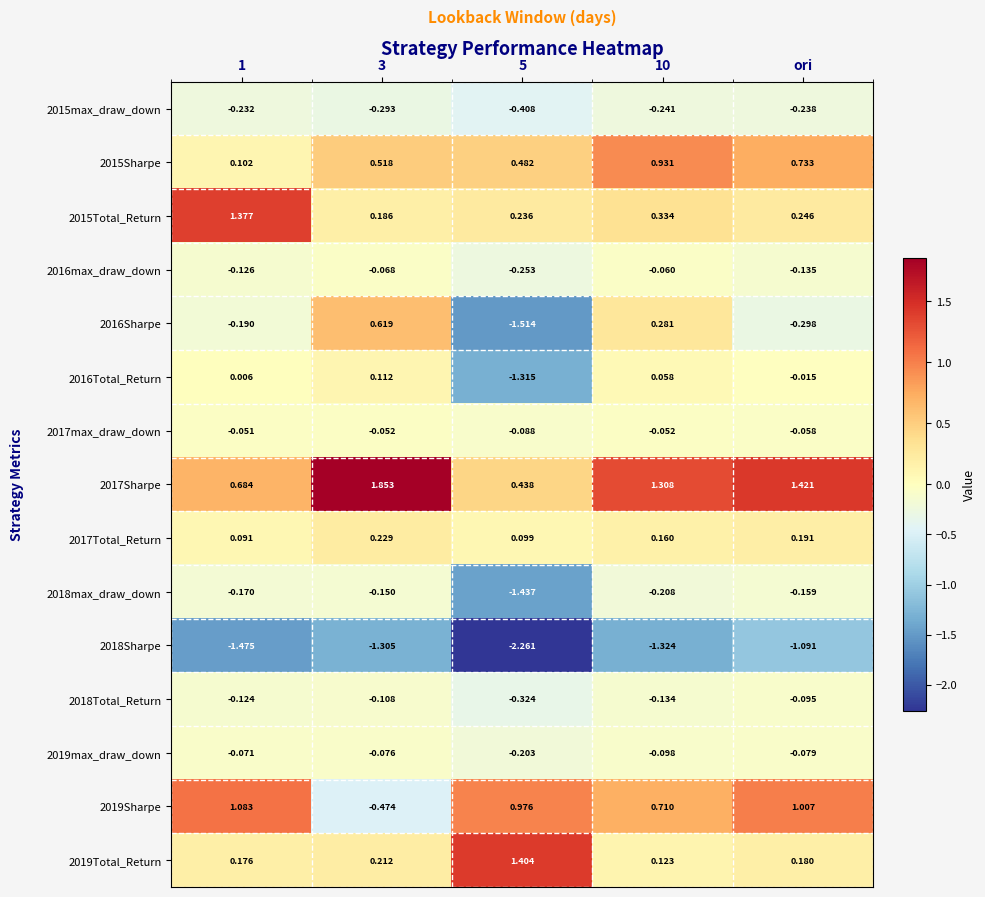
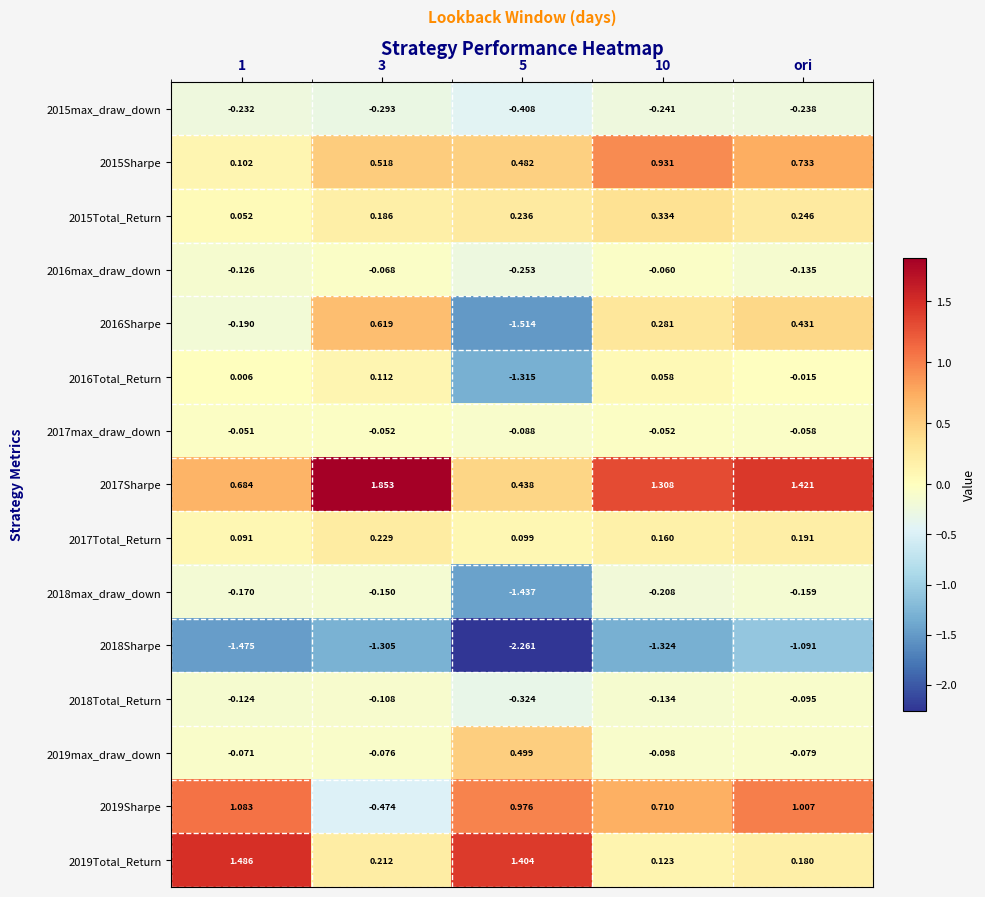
2015Total_Return, 1: 1.377 -> 0.052
2016Sharpe, ori: -0.298 -> 0.431
2019max_draw_down, 5: -0.203 -> 0.499
2019Total_Return, 1: 0.176 -> 1.486
